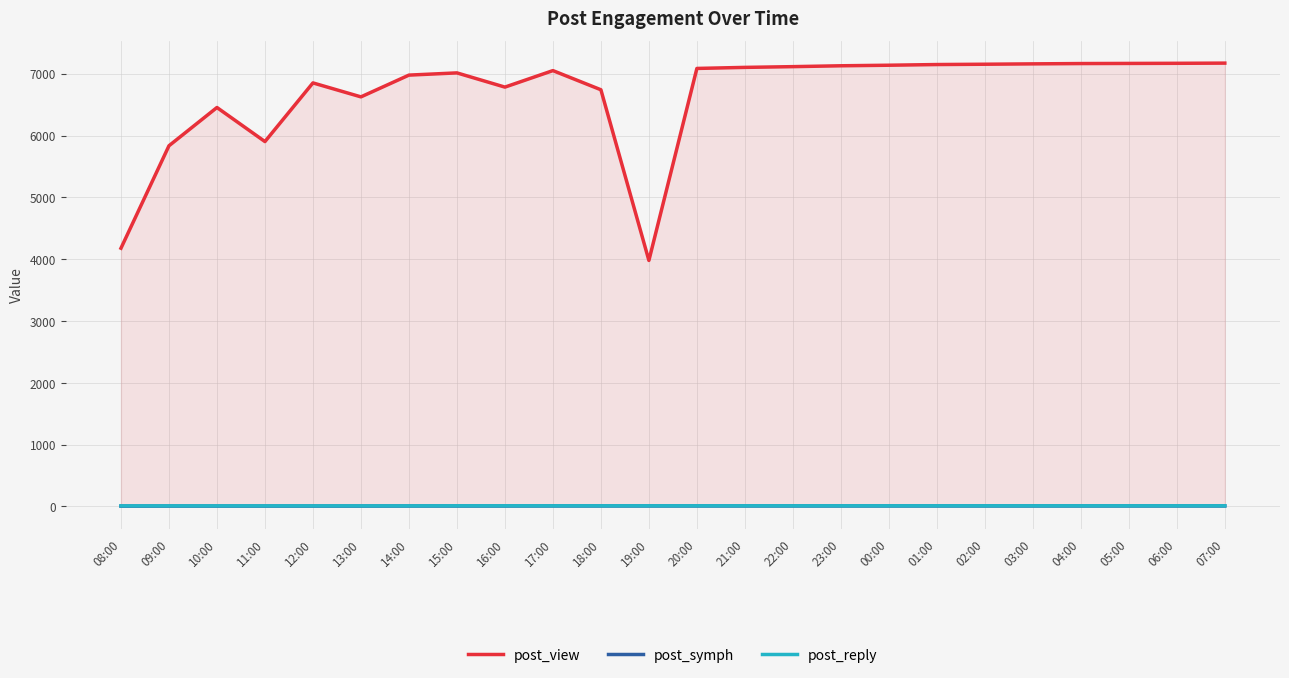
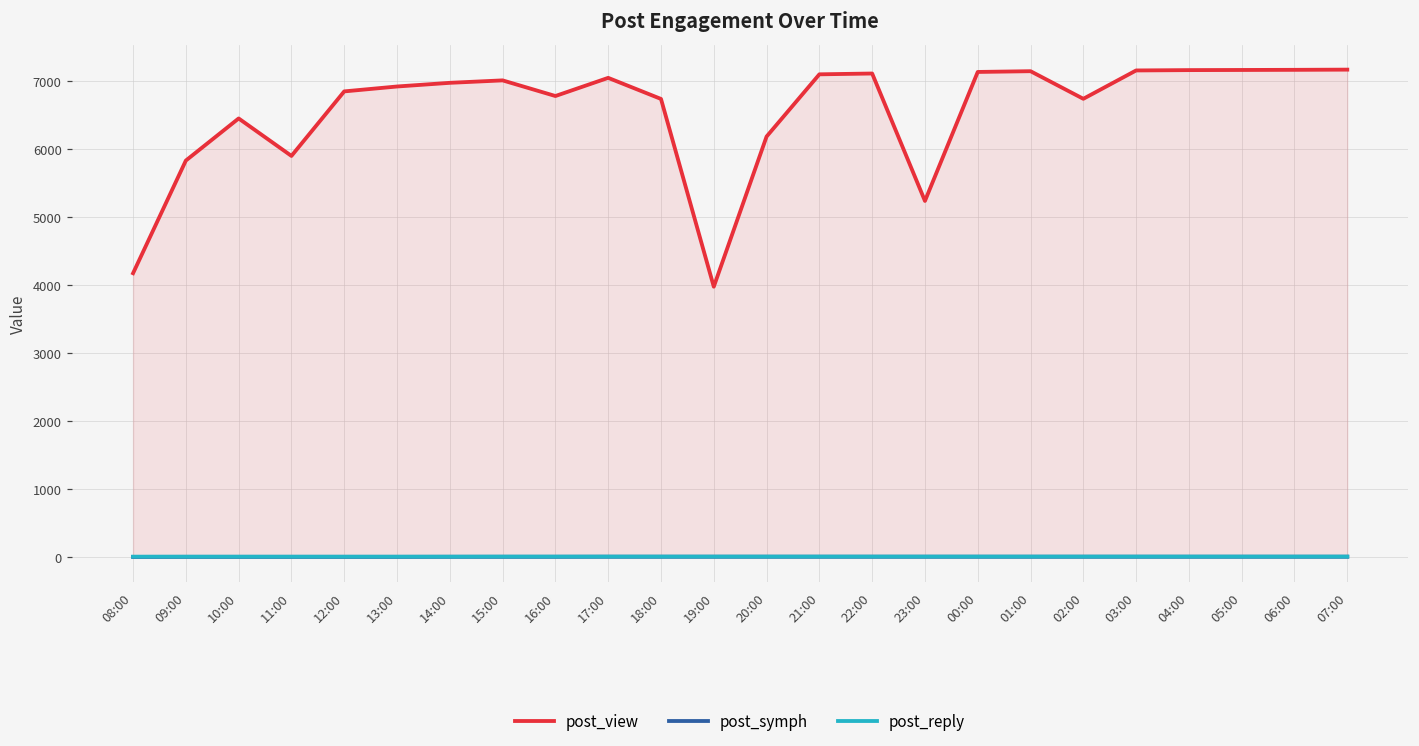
post_view, 13:00: 6600 -> 6900
post_view, 20:00: 7100 -> 6200
post_view, 23:00: 7100 -> 5200
post_view, 02:00: 7200 -> 6700
